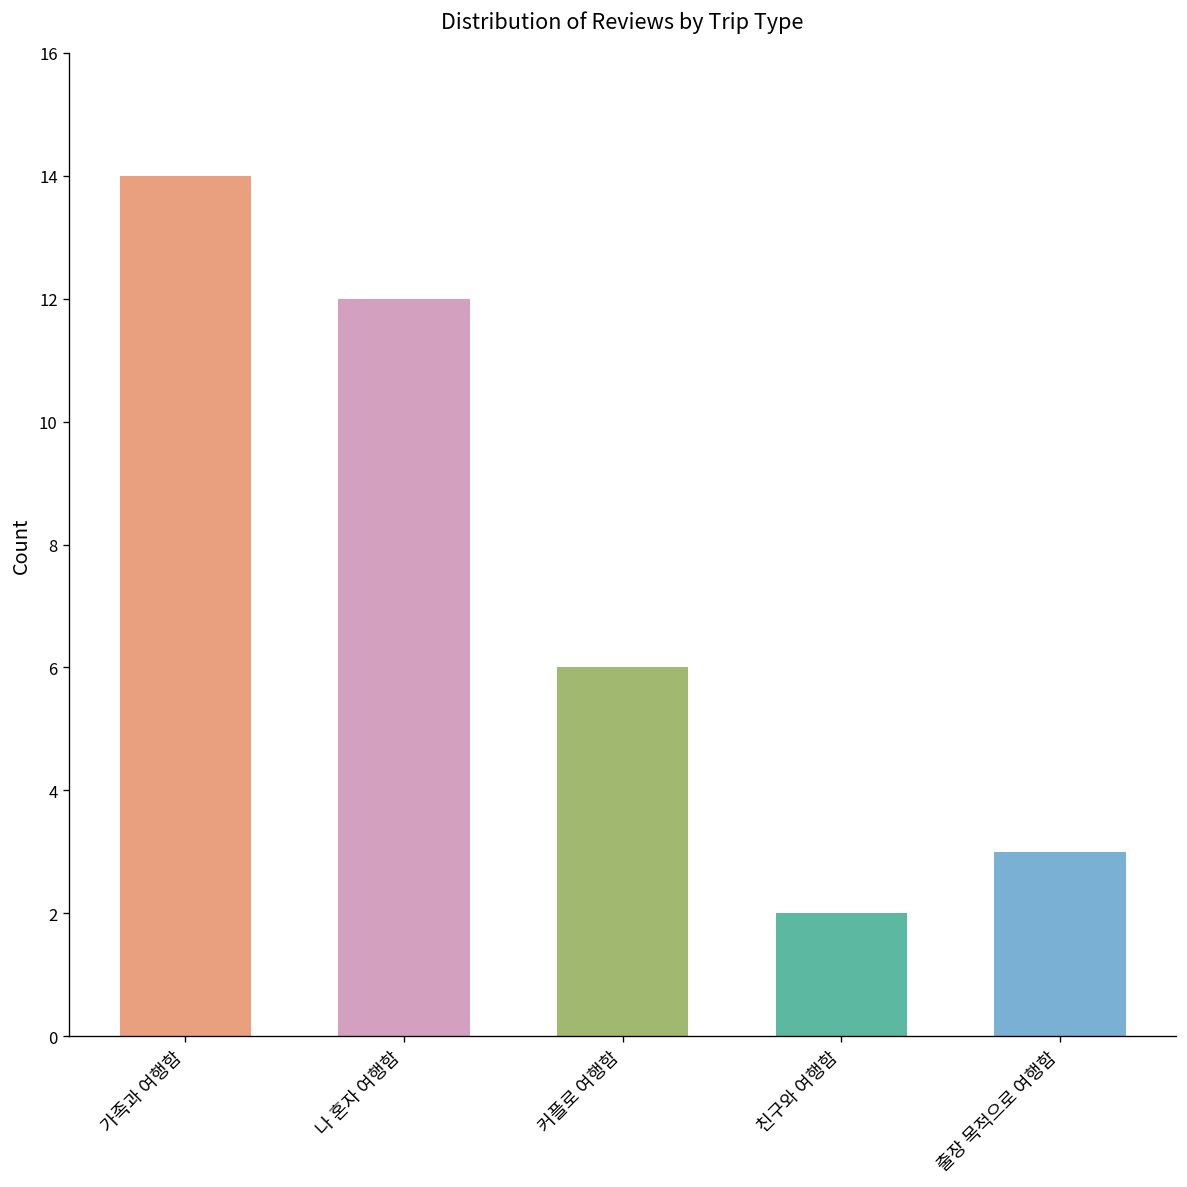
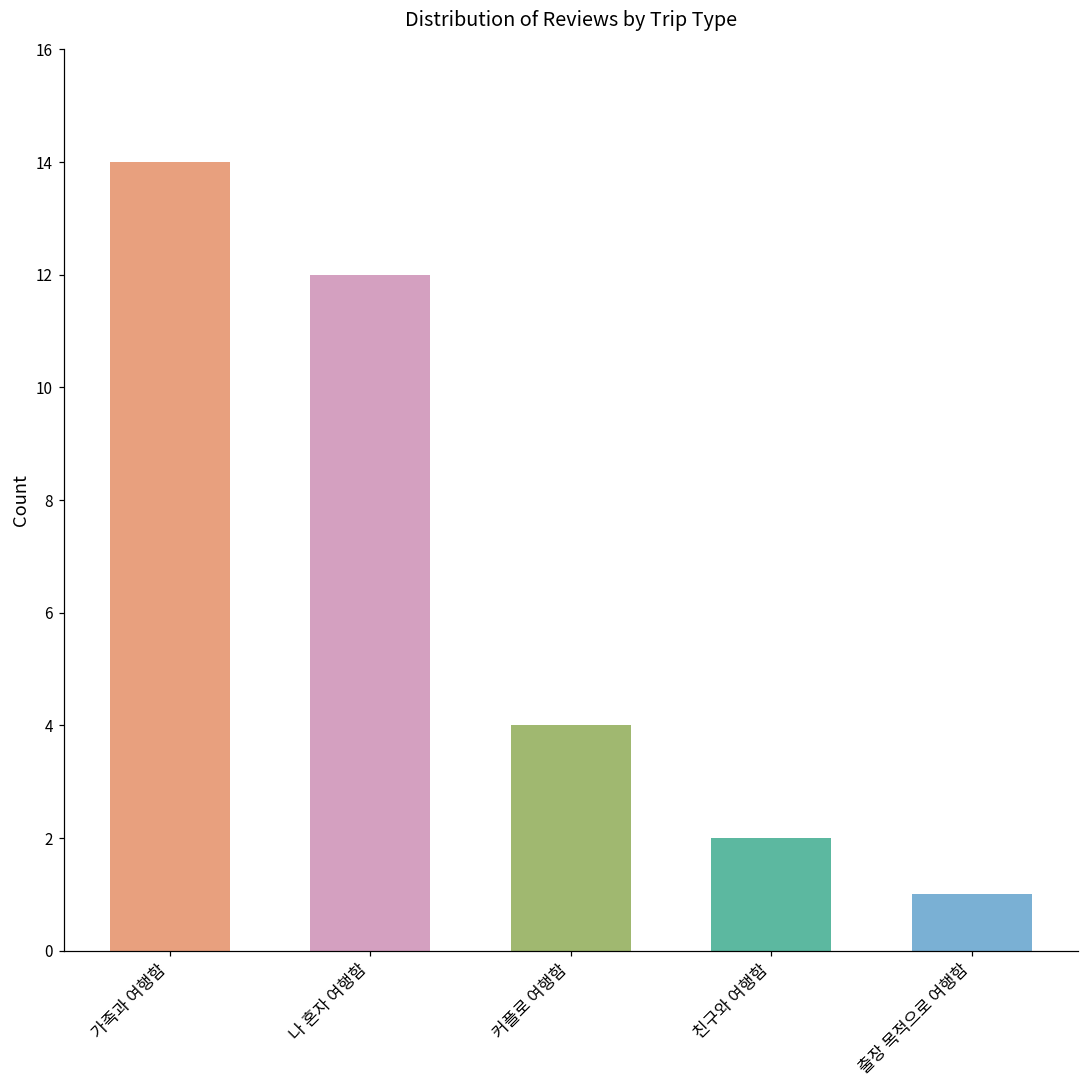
커플로 여행함: 6 -> 4
출장 목적으로 여행함: 3 -> 1
